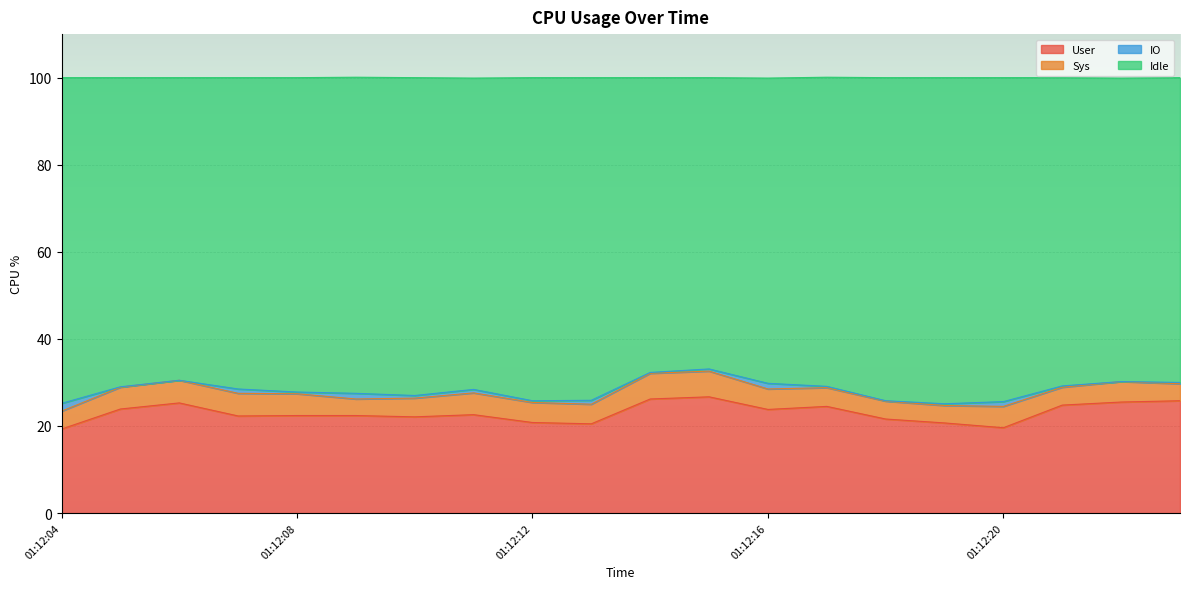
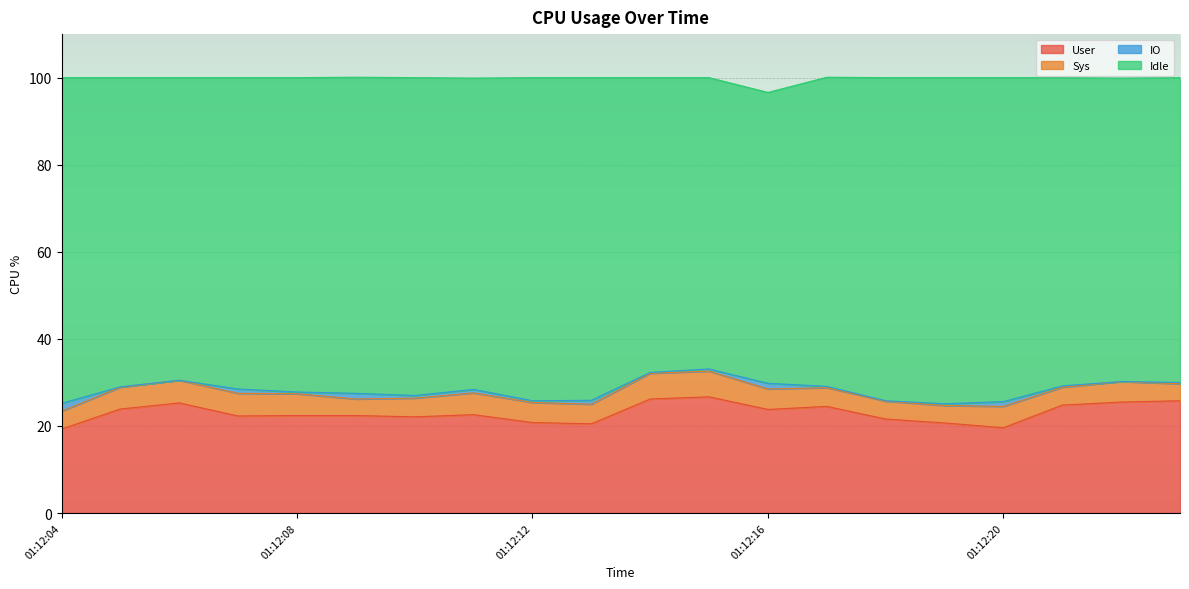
Idle, 01:12:16: 70 -> 67
